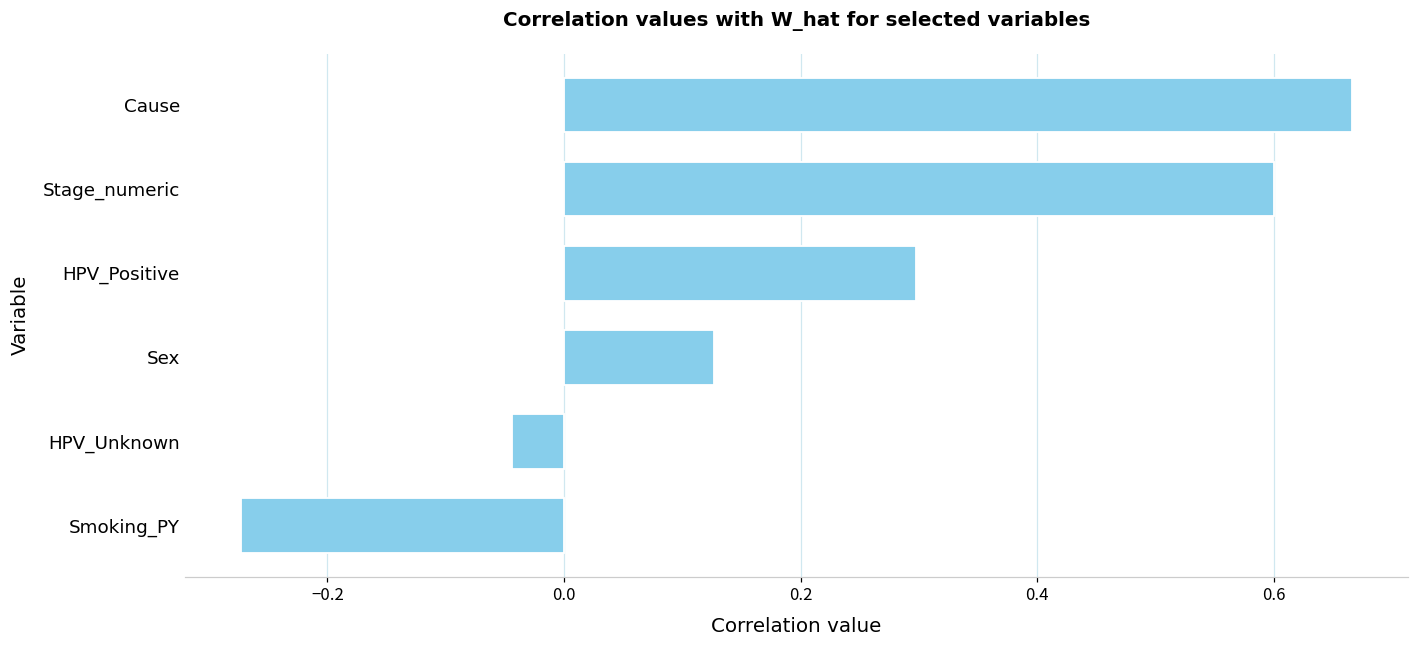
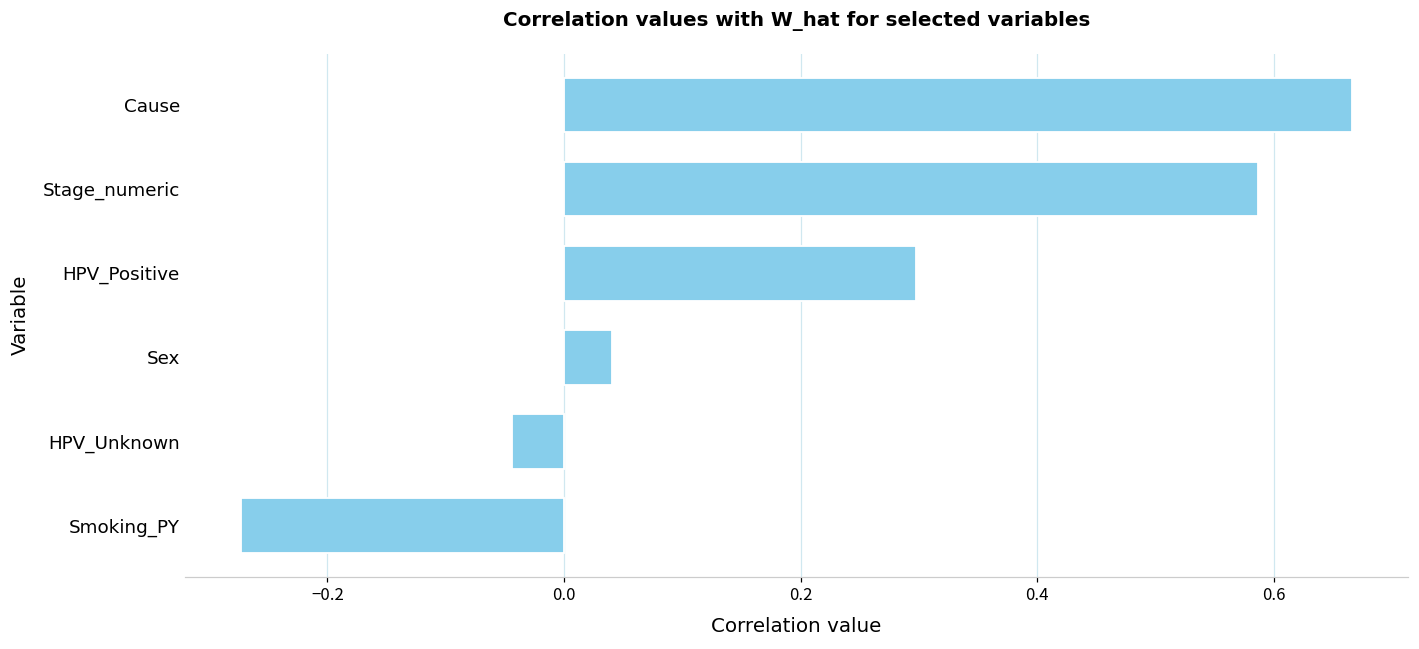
Stage_numeric: 0.600 -> 0.587
Sex: 0.127 -> 0.041
